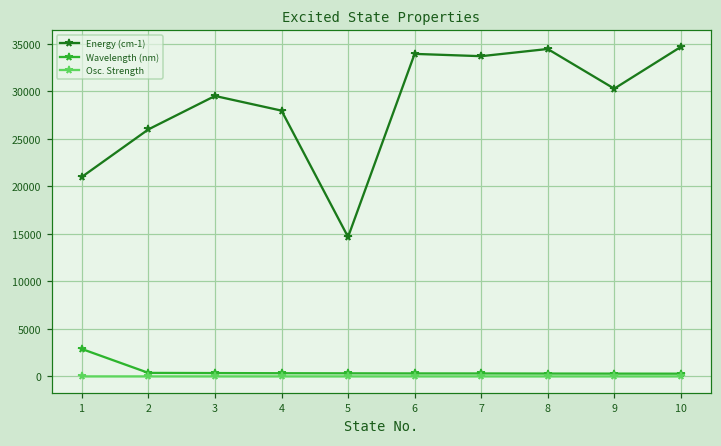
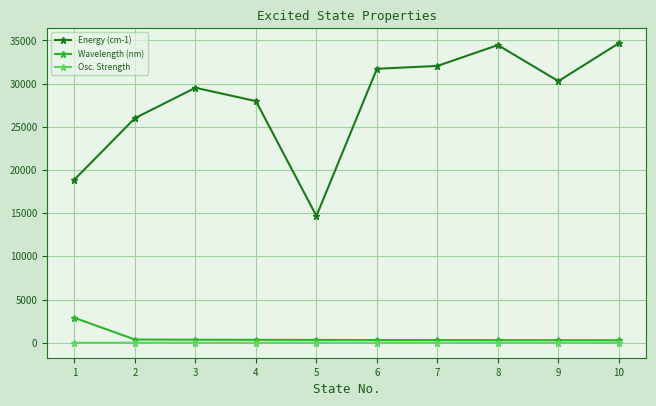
Energy (cm-1), 1: 21000 -> 19000
Energy (cm-1), 6: 34000 -> 32000
Energy (cm-1), 7: 34000 -> 32000
